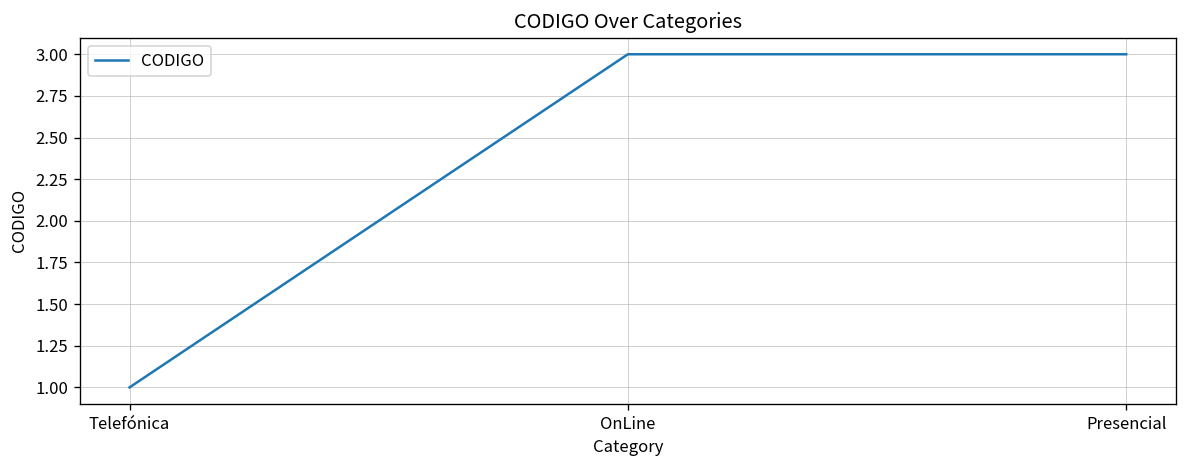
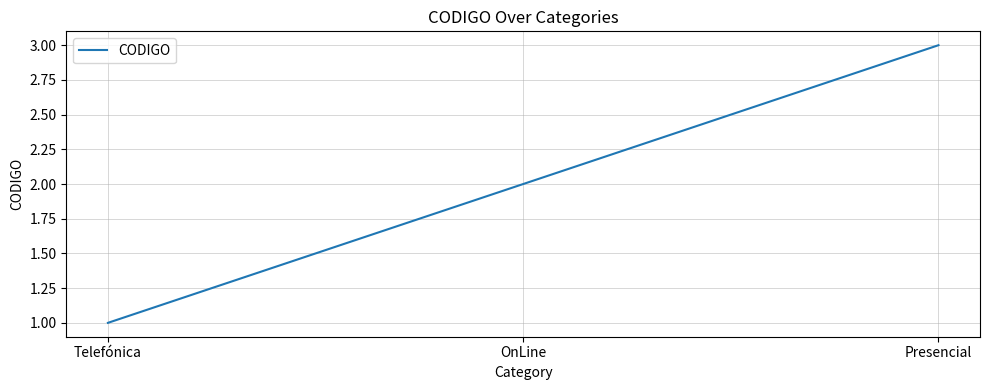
OnLine: 3 -> 2
